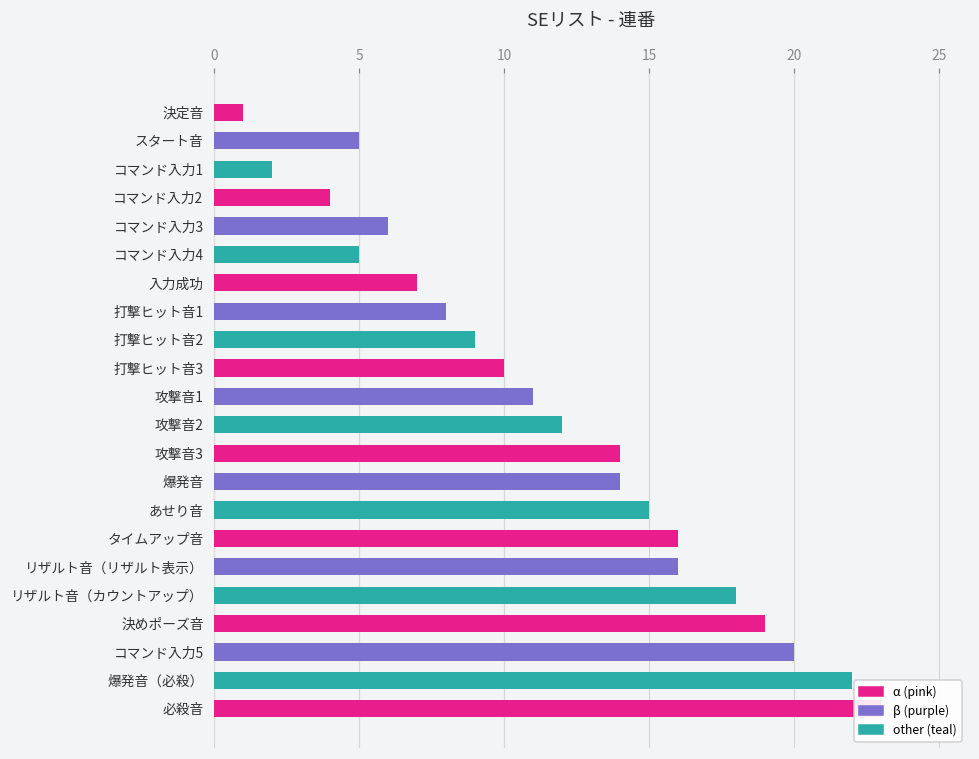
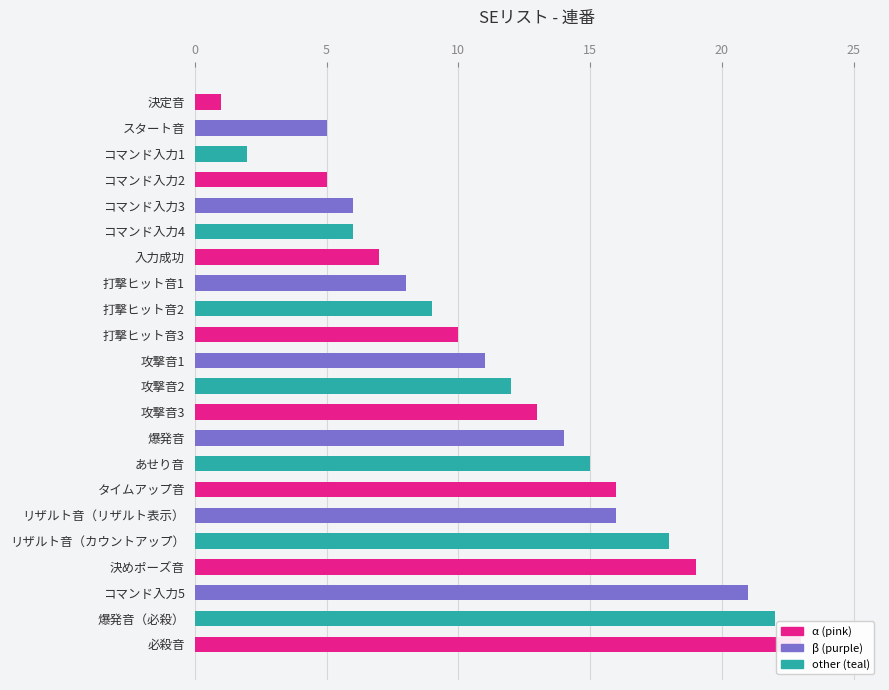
コマンド入力2: 4 -> 5
コマンド入力4: 5 -> 6
攻撃音3: 14 -> 13
コマンド入力5: 20 -> 21
